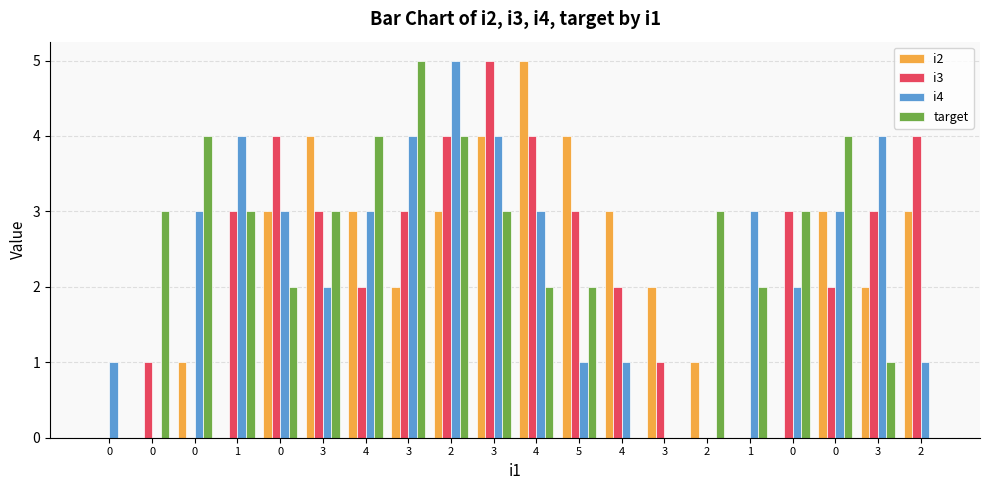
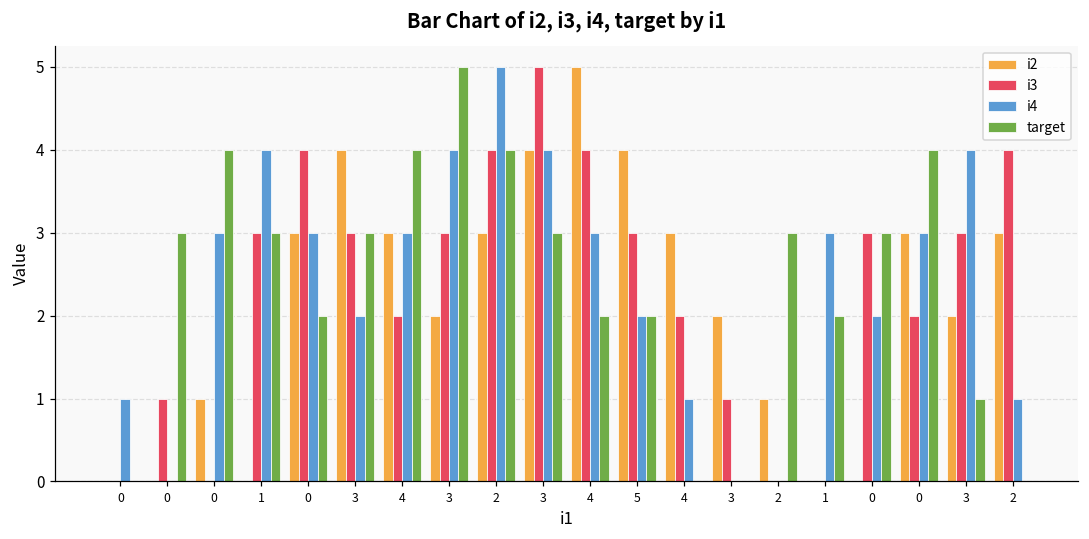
i4, 5: 1 -> 2
